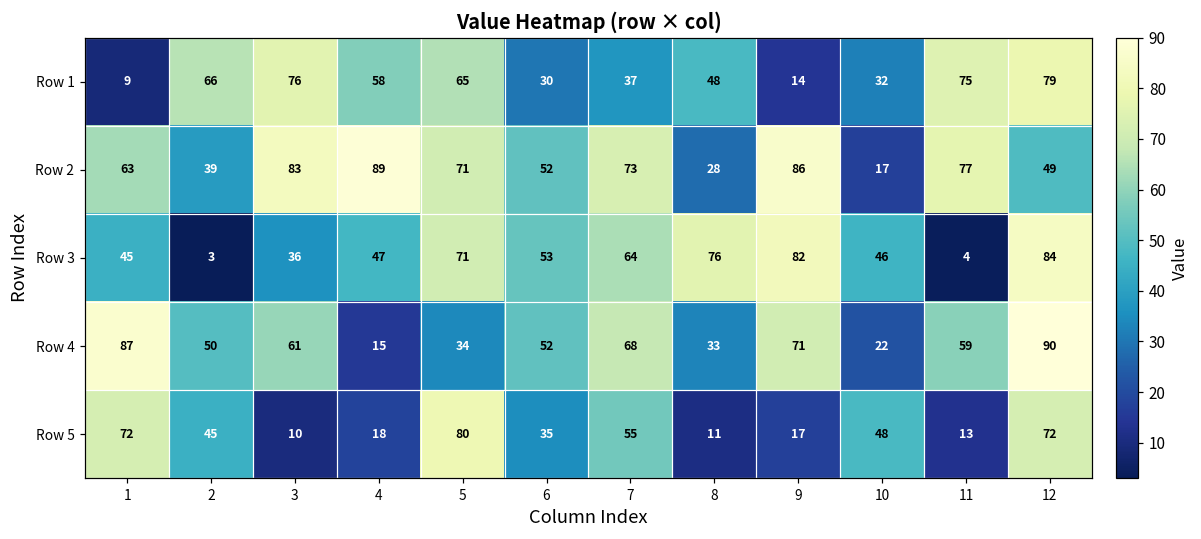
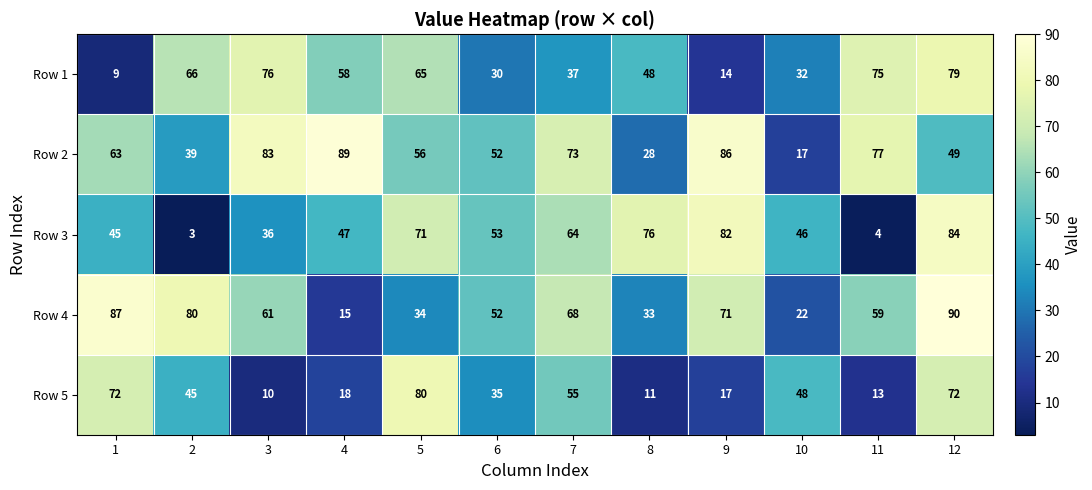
Row 2, 5: 71 -> 56
Row 4, 2: 50 -> 80
